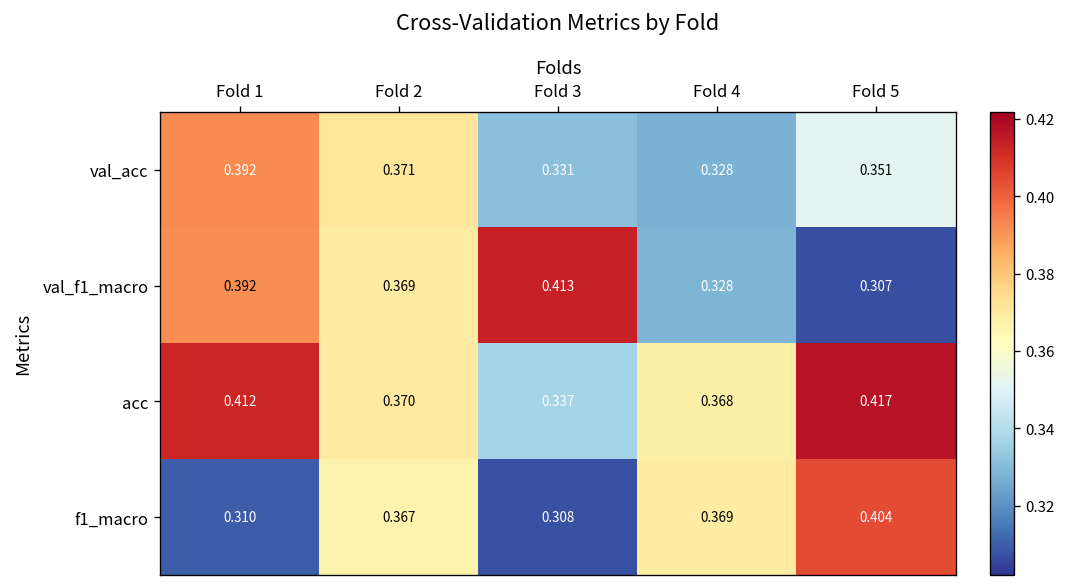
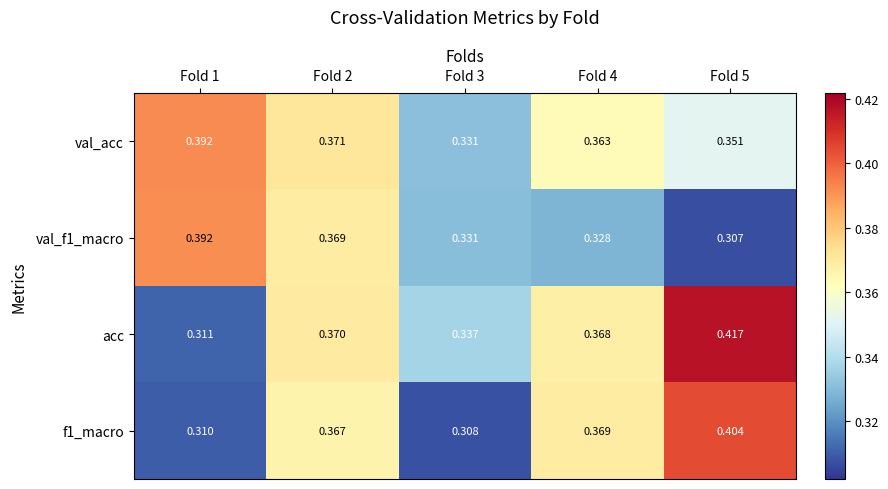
val_acc, Fold 4: 0.328 -> 0.363
val_f1_macro, Fold 3: 0.413 -> 0.331
acc, Fold 1: 0.412 -> 0.311
